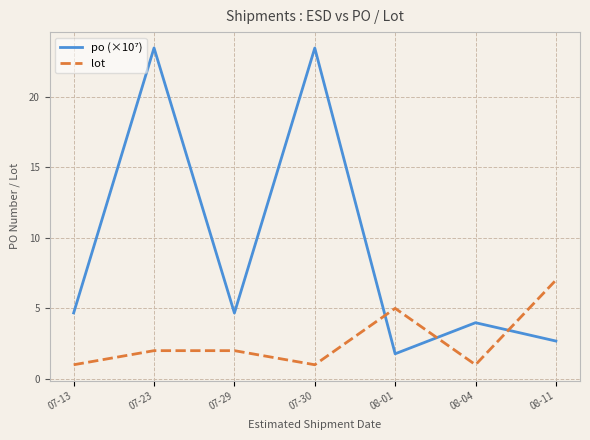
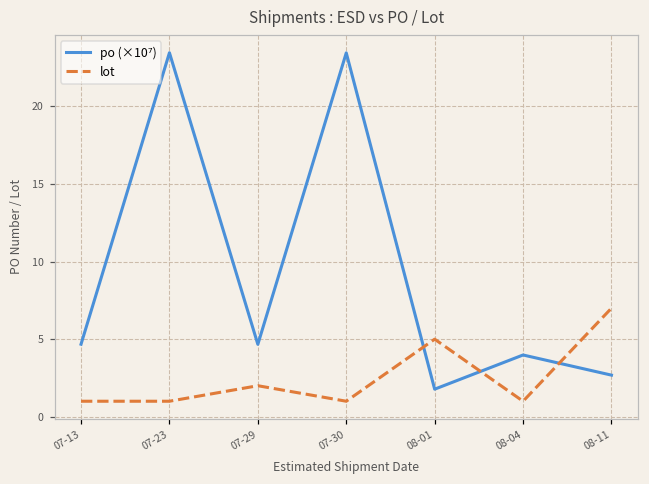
lot, 07-23: 2 -> 1
